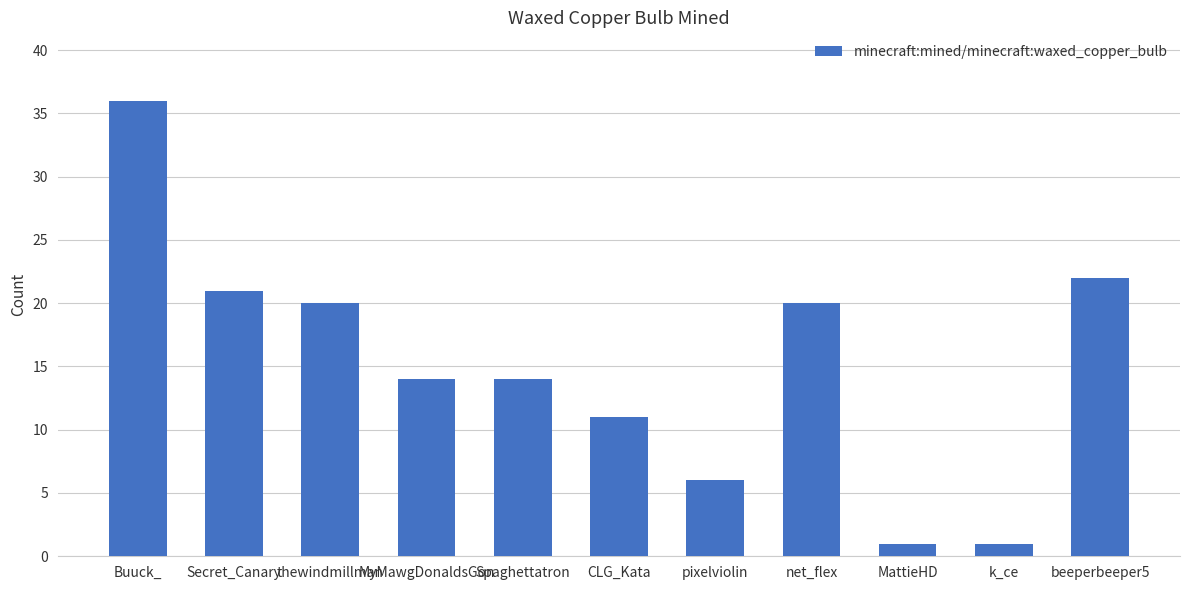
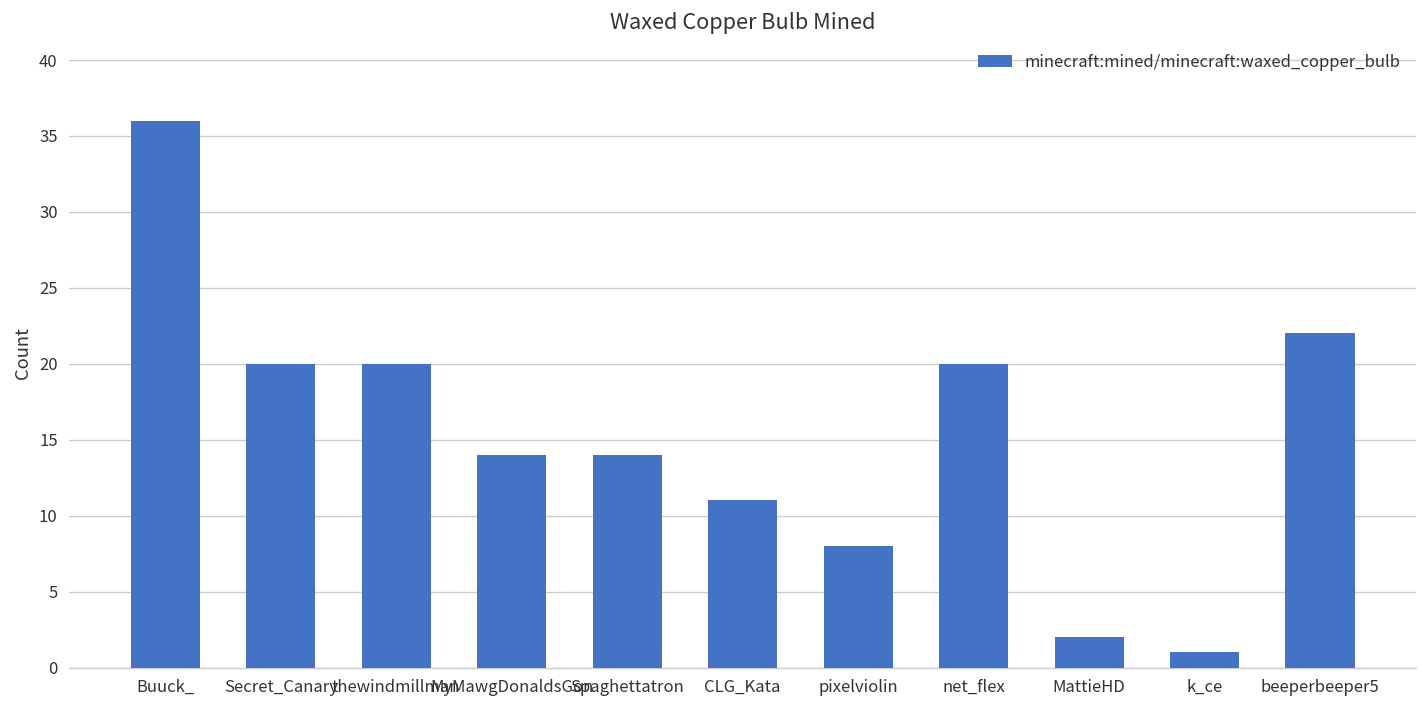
Secret_Canary: 21 -> 20
pixelviolin: 6 -> 8
MattieHD: 1 -> 2
